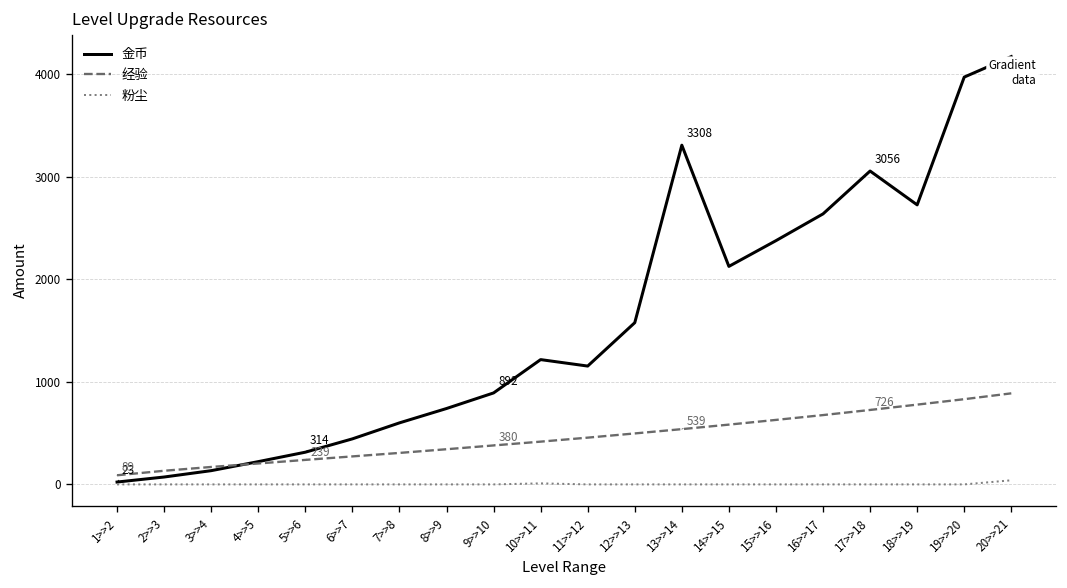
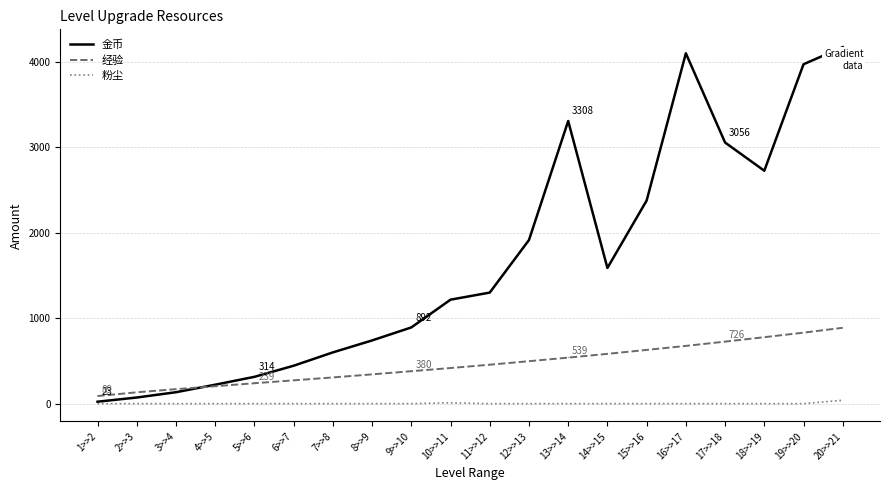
金币, 11>>12: 1200 -> 1300
金币, 12>>13: 1600 -> 1900
金币, 14>>15: 2100 -> 1600
金币, 16>>17: 2600 -> 4100
